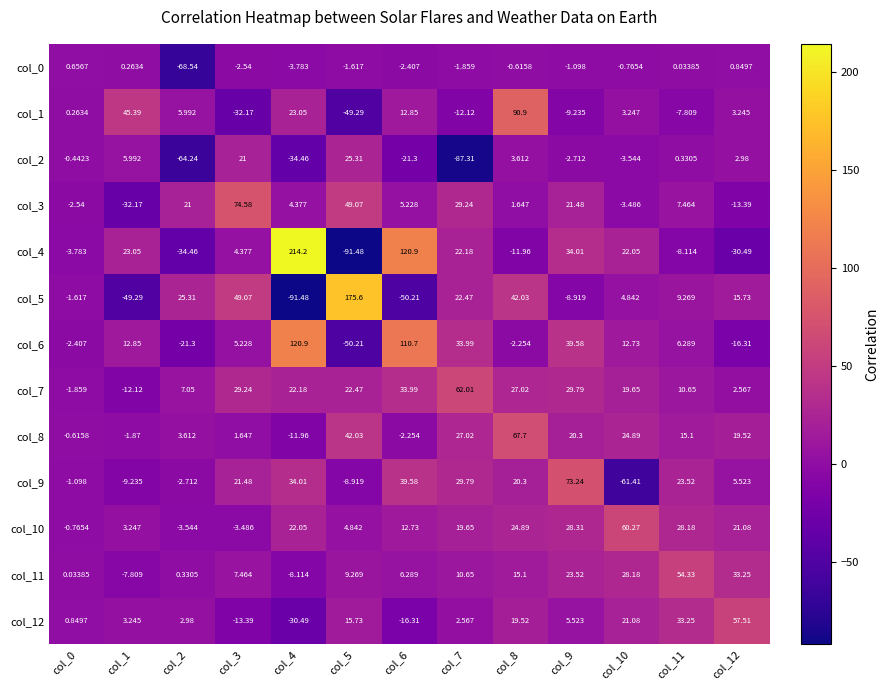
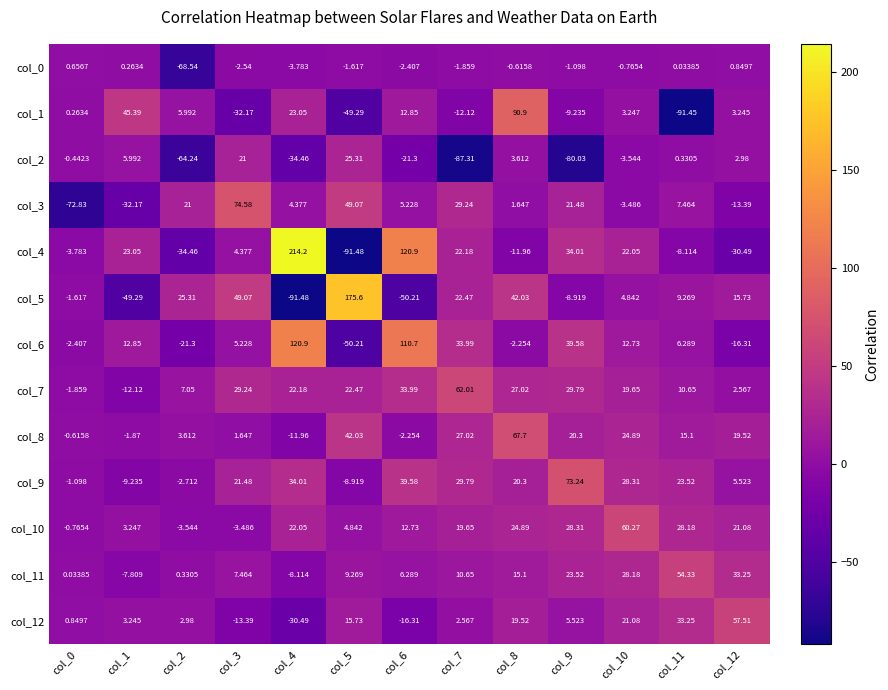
col_1, col_11: -7.809 -> -91.45
col_2, col_9: -2.712 -> -80.03
col_3, col_0: -2.54 -> -72.83
col_9, col_10: -61.41 -> 28.31
